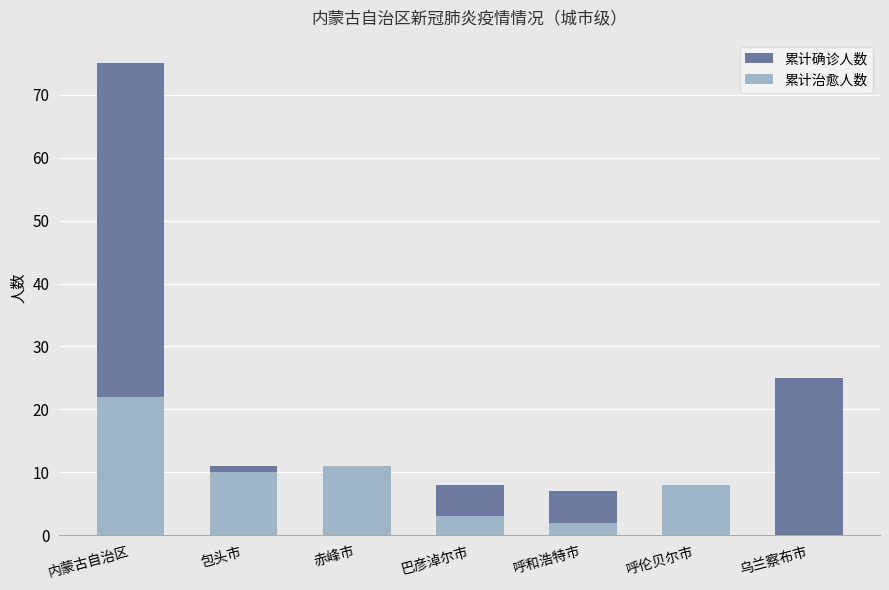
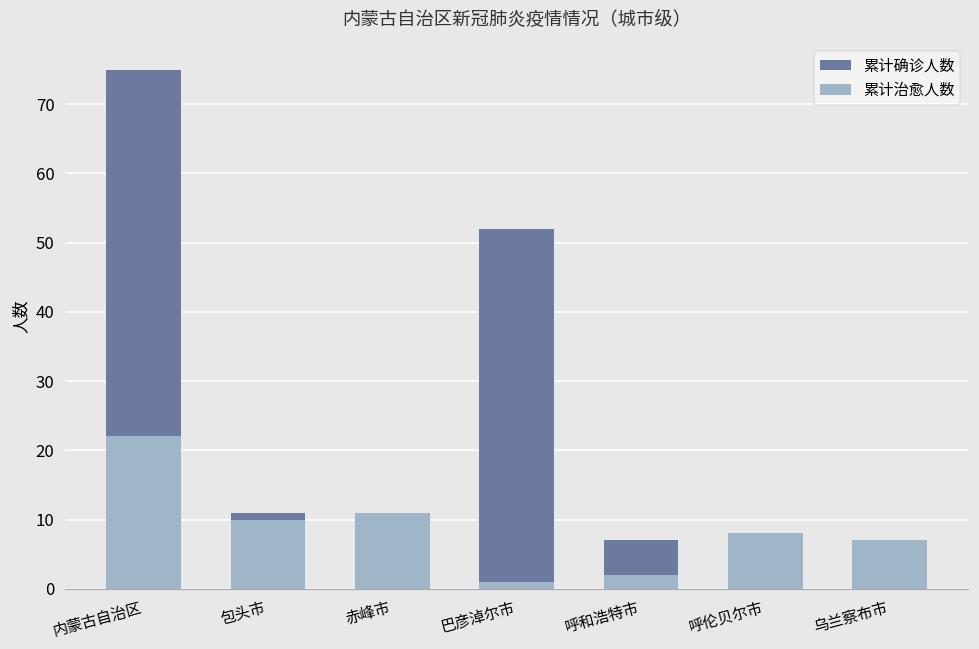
累计确诊人数, 巴彦淖尔市: 8 -> 52
累计治愈人数, 巴彦淖尔市: 3 -> 1
累计确诊人数, 乌兰察布市: 25 -> 1
累计治愈人数, 乌兰察布市: 0 -> 7
